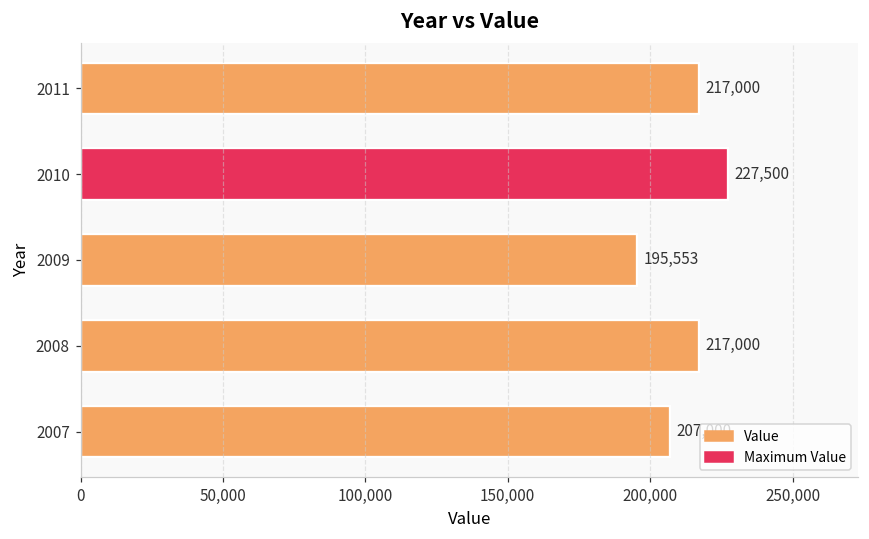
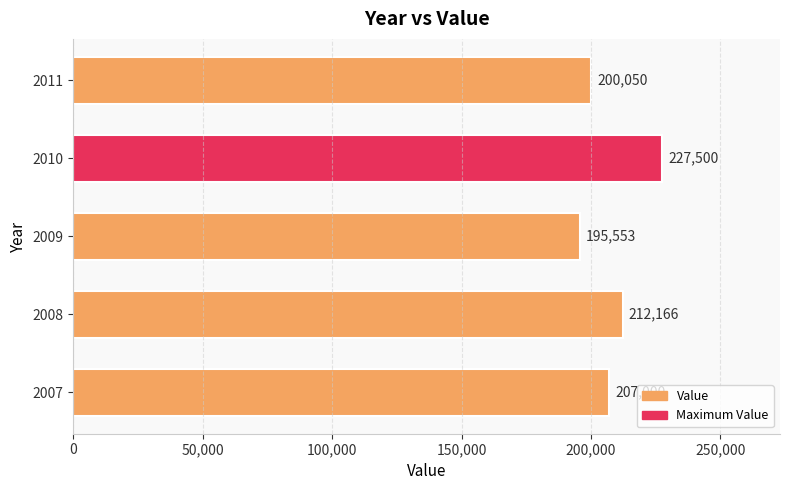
2011: 217,000 -> 200,050
2008: 217,000 -> 212,166
